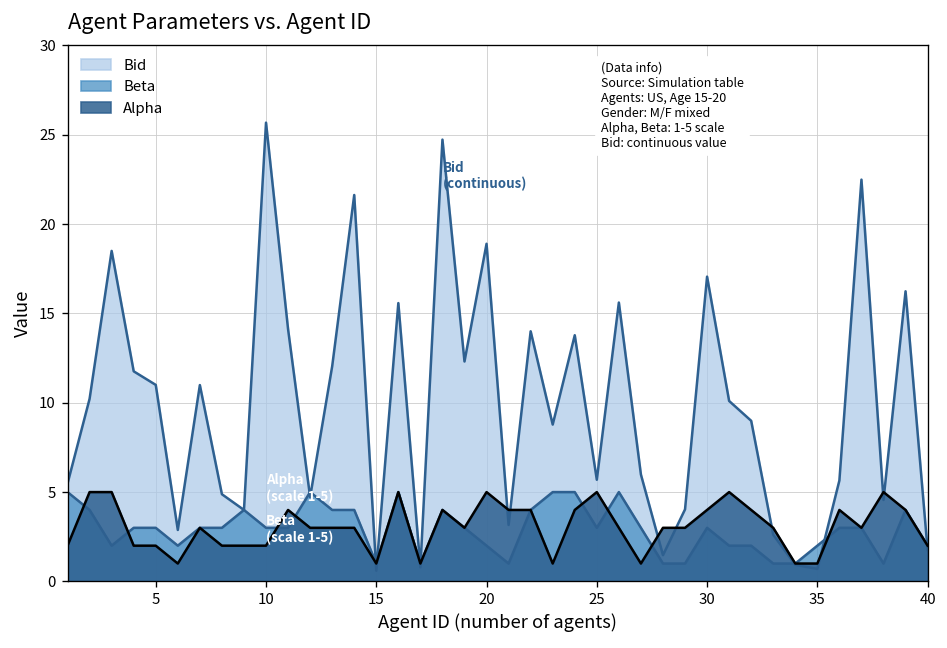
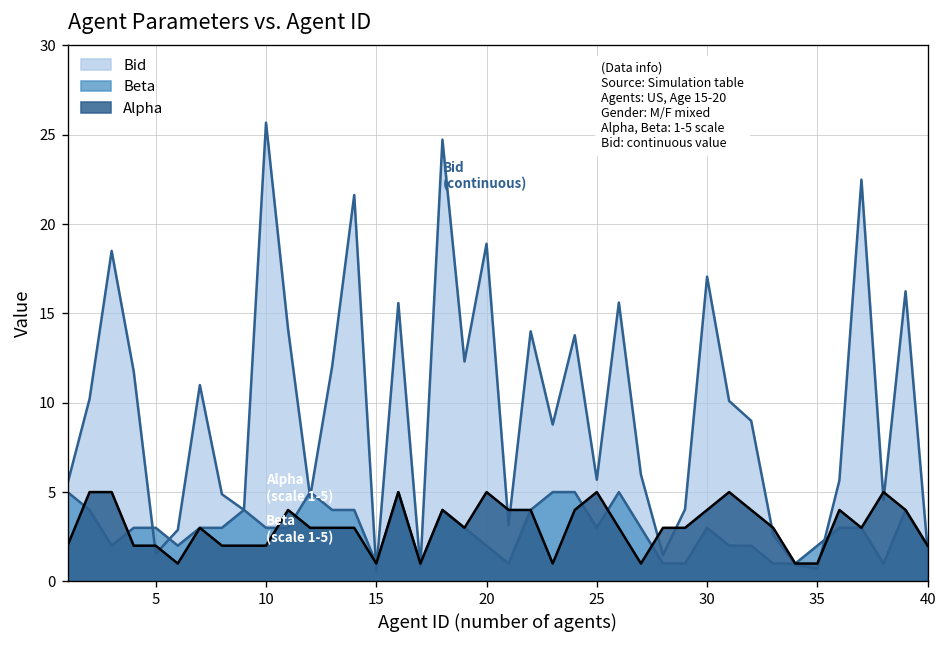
Bid, 5: 11.0 -> 1.6
